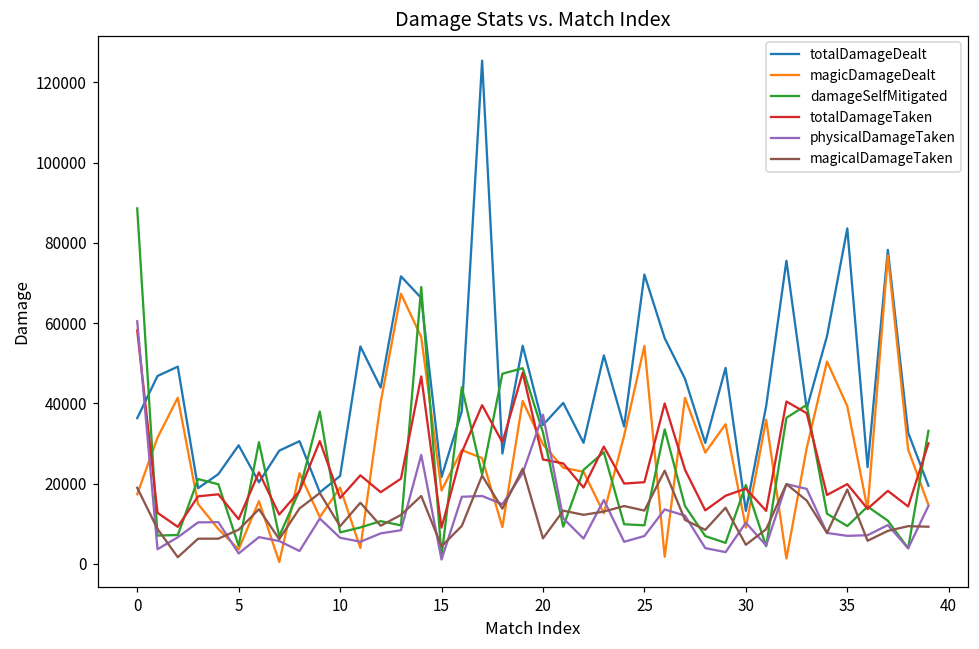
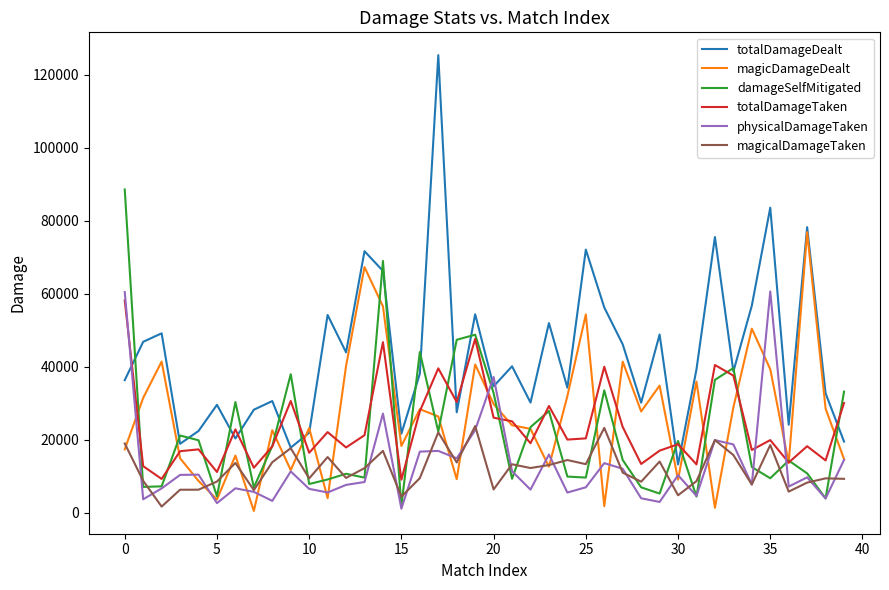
magicDamageDealt, 10: 19000 -> 23000
physicalDamageTaken, 35: 7000 -> 61000
